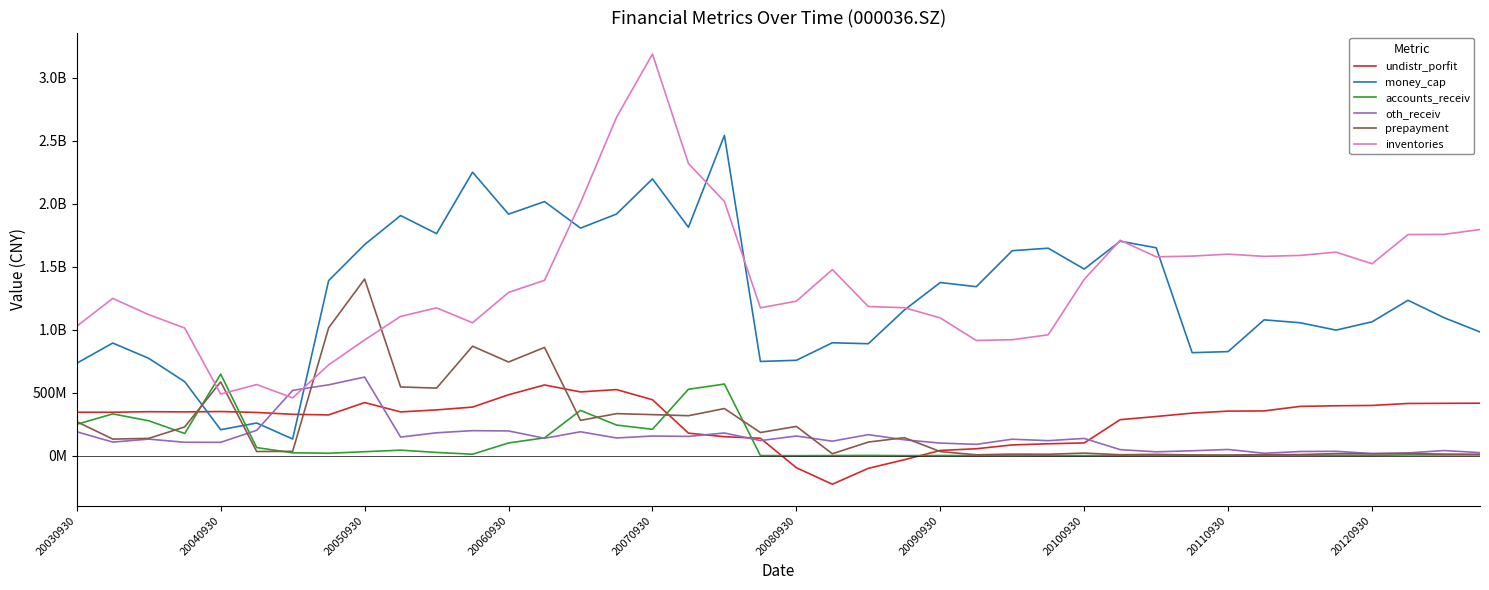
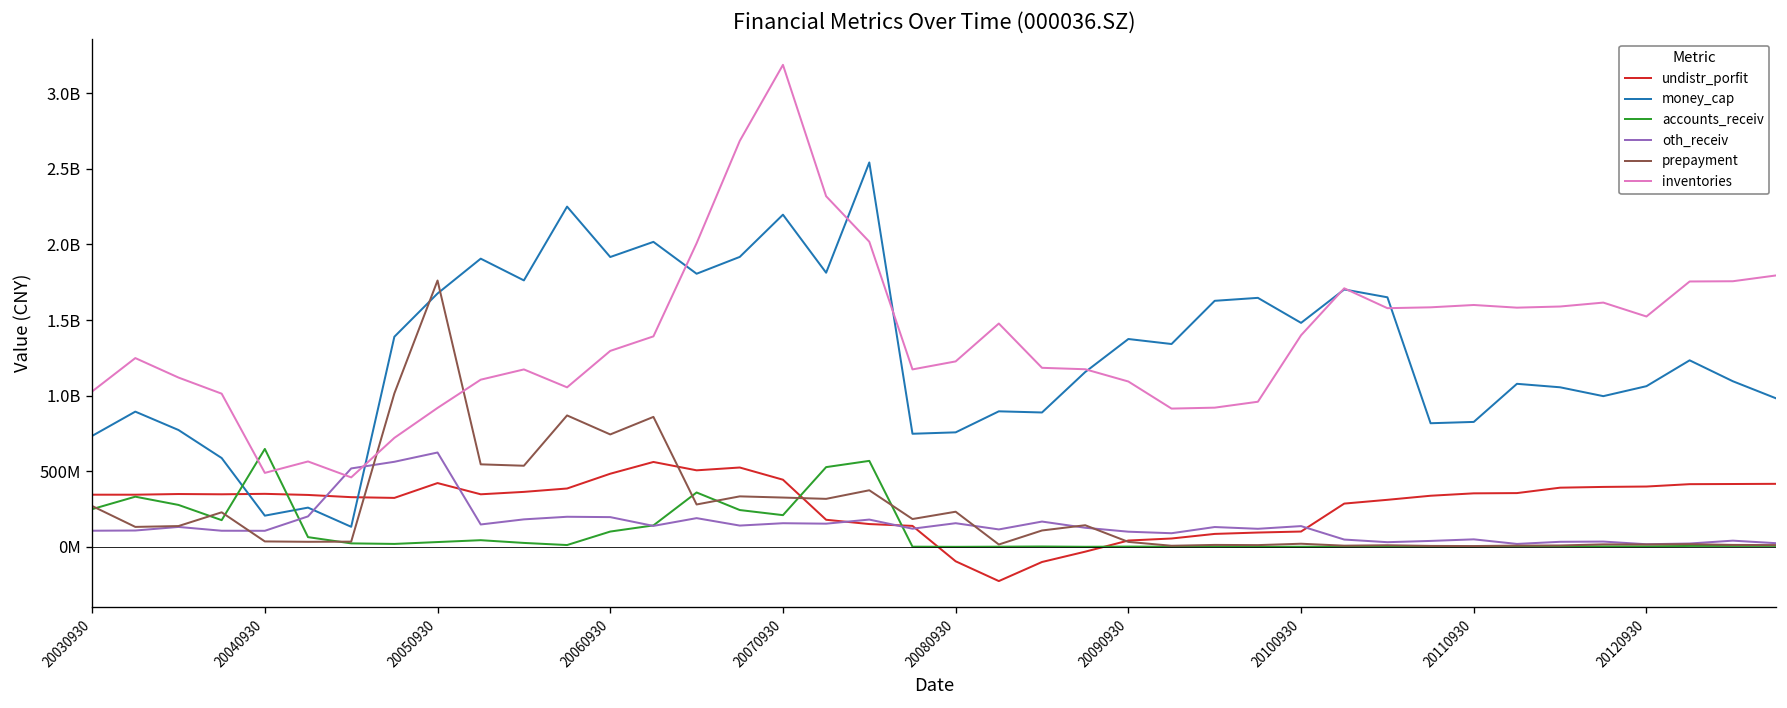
oth_receiv, 20030930: 190000000 -> 110000000
prepayment, 20040930: 590000000 -> 40000000
prepayment, 20050930: 1400000000 -> 1760000000
